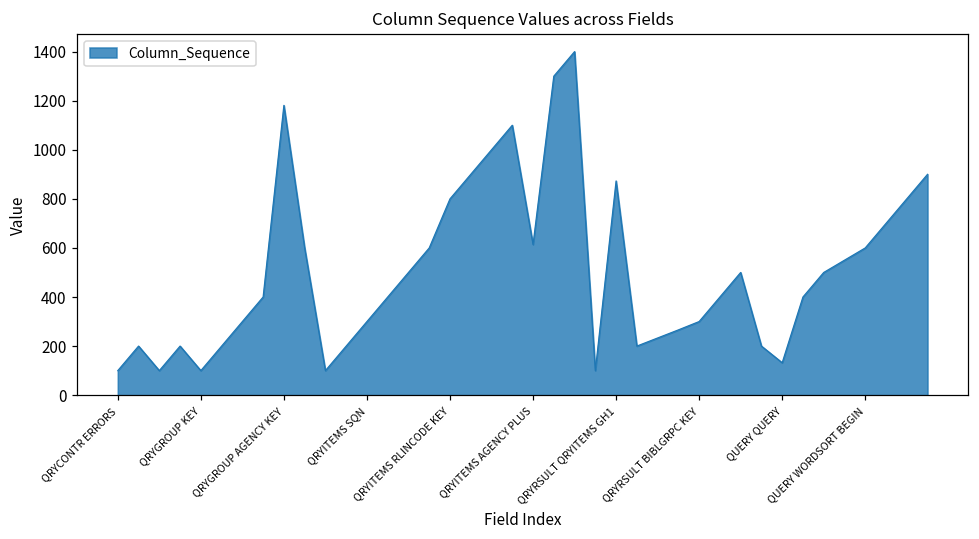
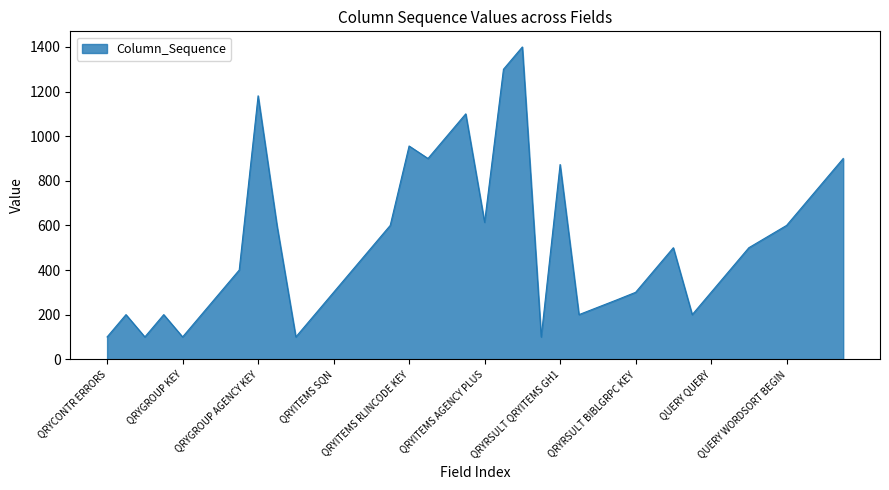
QRYITEMS RLINCODE KEY: 800 -> 960
QUERY QUERY: 130 -> 300
